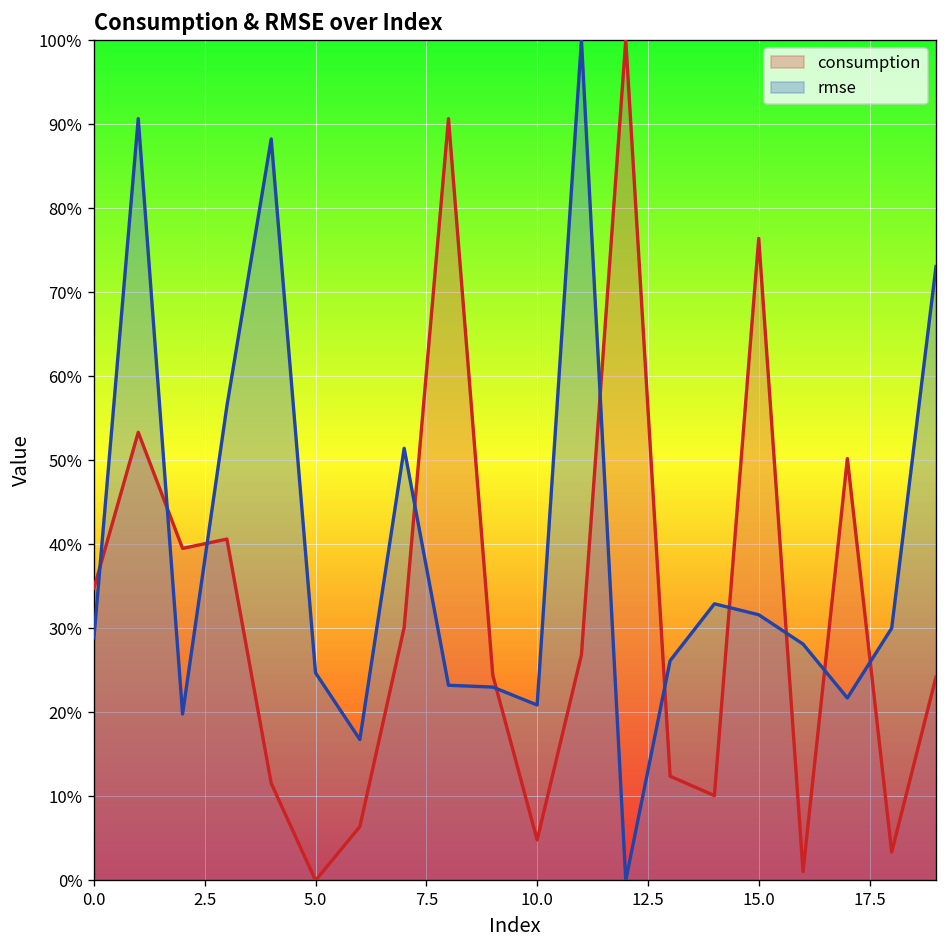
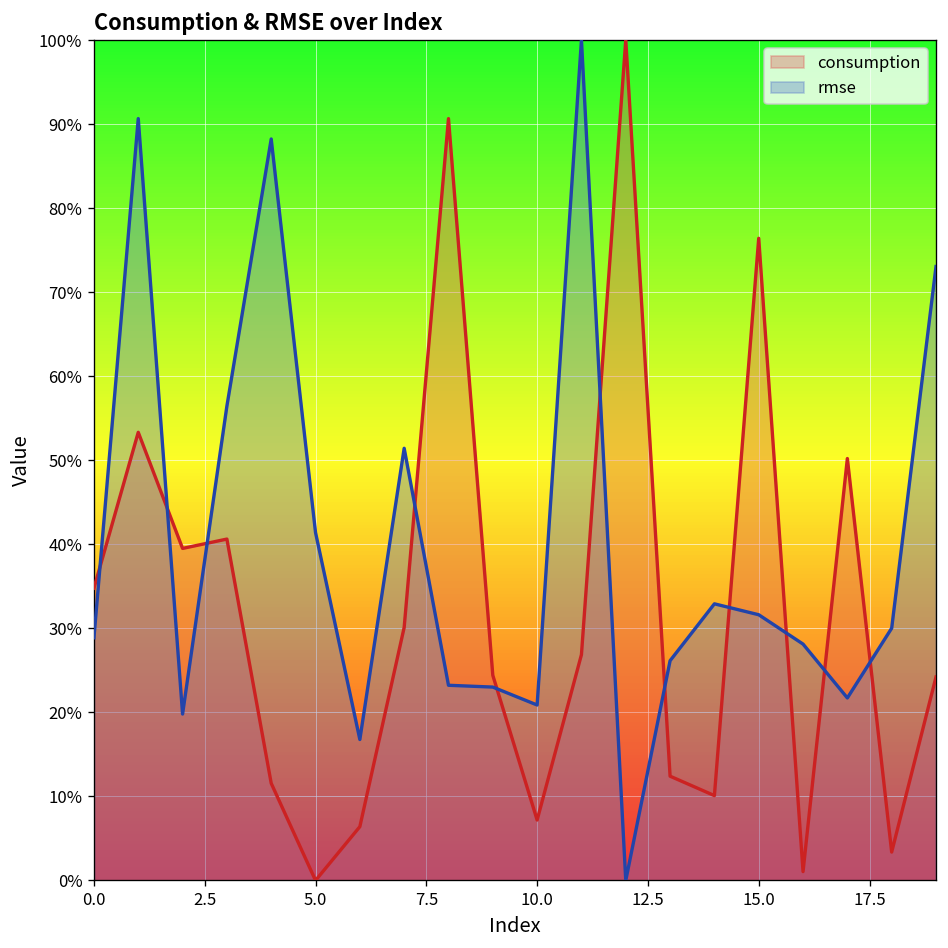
rmse, 5.0: 25% -> 41%
consumption, 10.0: 5% -> 7%
